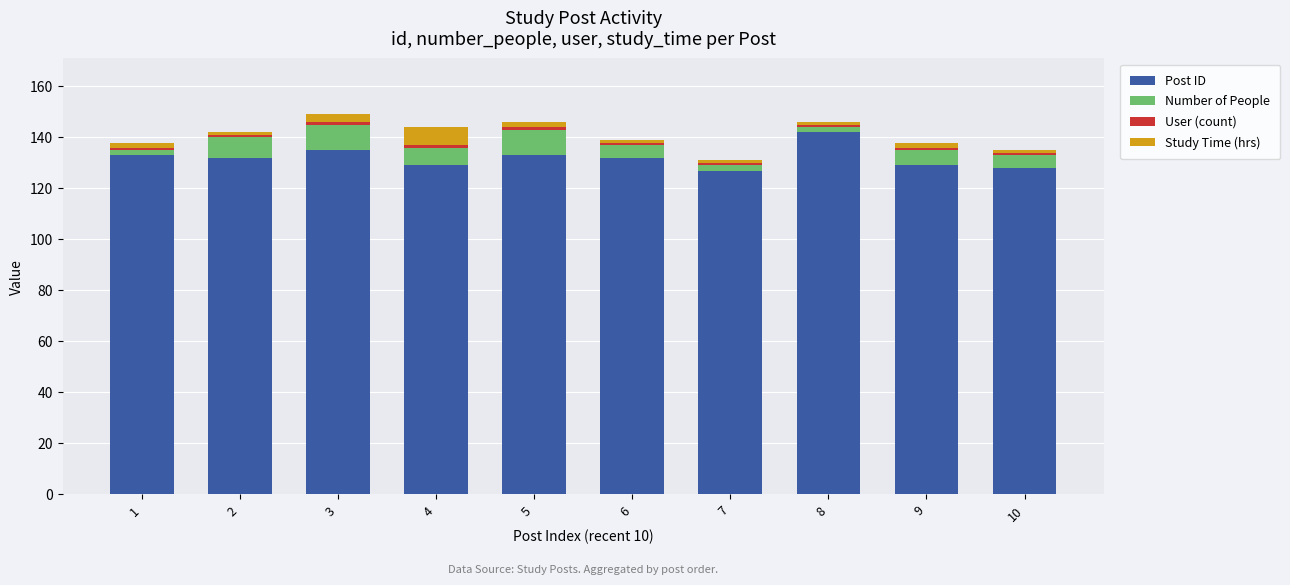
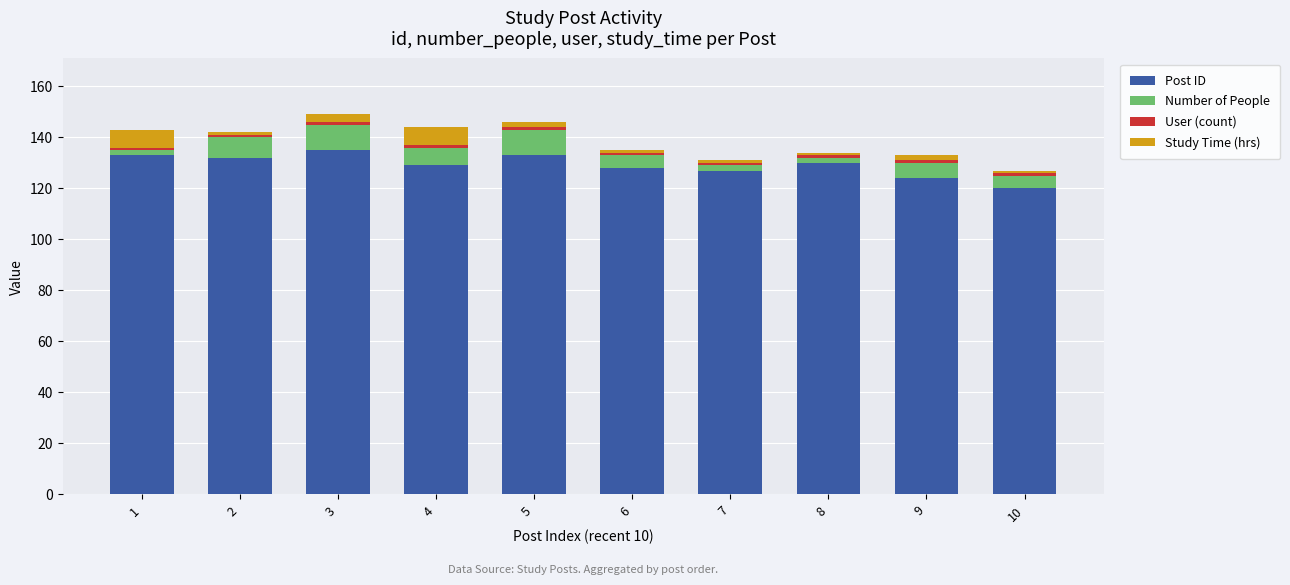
Study Time (hrs), 1: 2 -> 7
Post ID, 6: 132 -> 128
Post ID, 8: 142 -> 130
Post ID, 9: 129 -> 124
Post ID, 10: 128 -> 120
